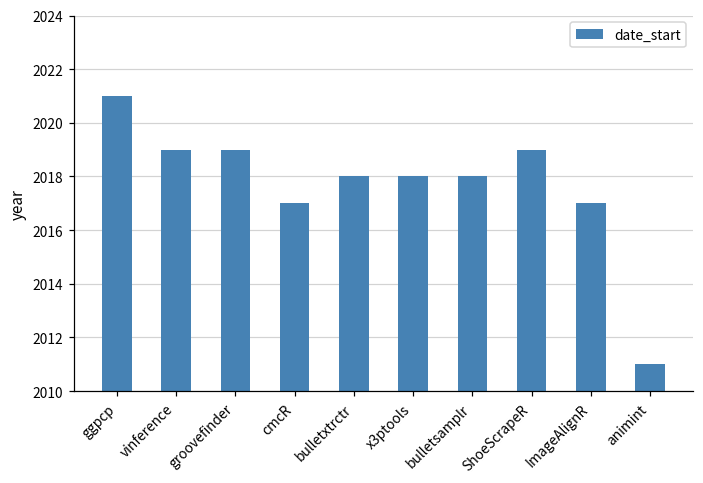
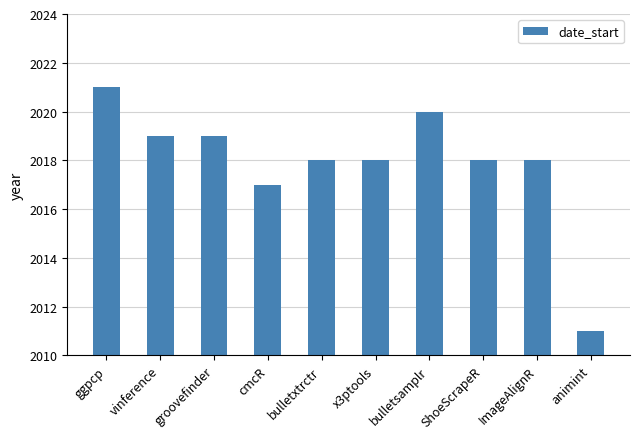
bulletsamplr: 2018 -> 2020
ShoeScrapeR: 2019 -> 2018
ImageAlignR: 2017 -> 2018
